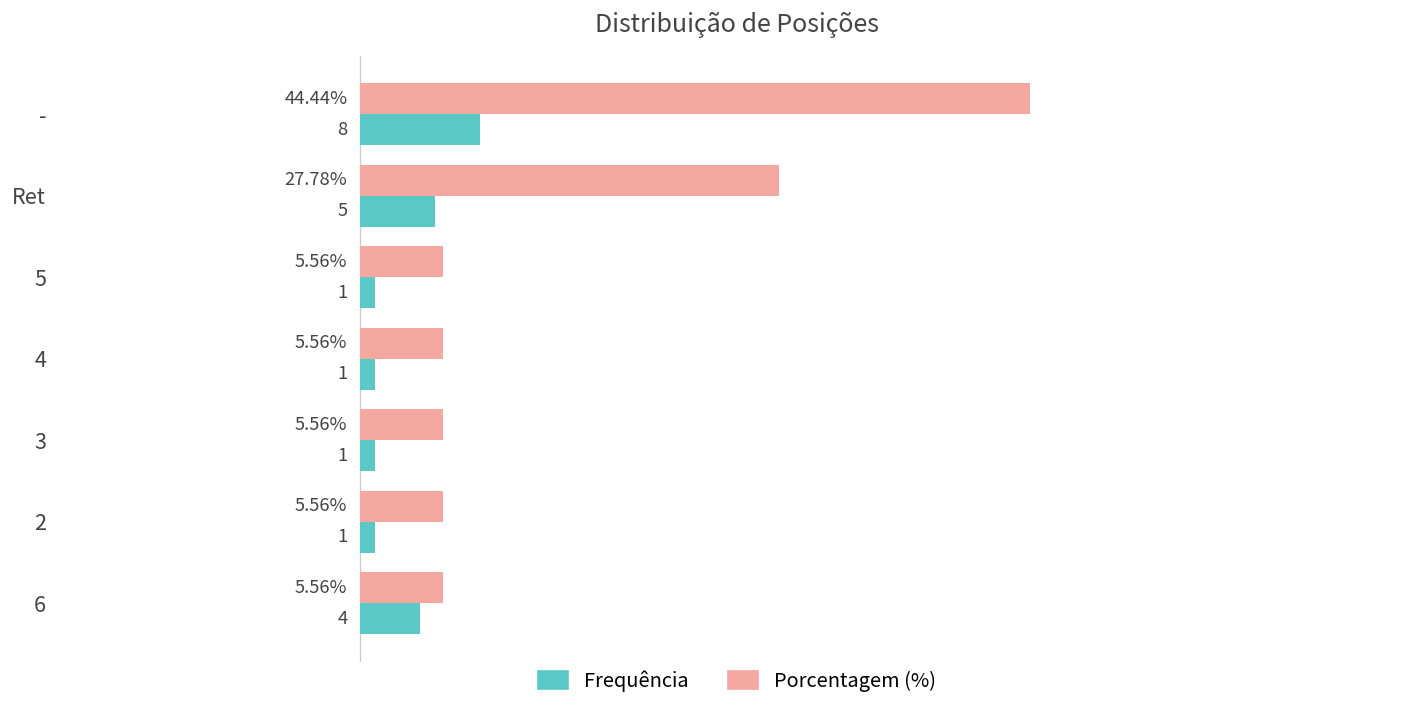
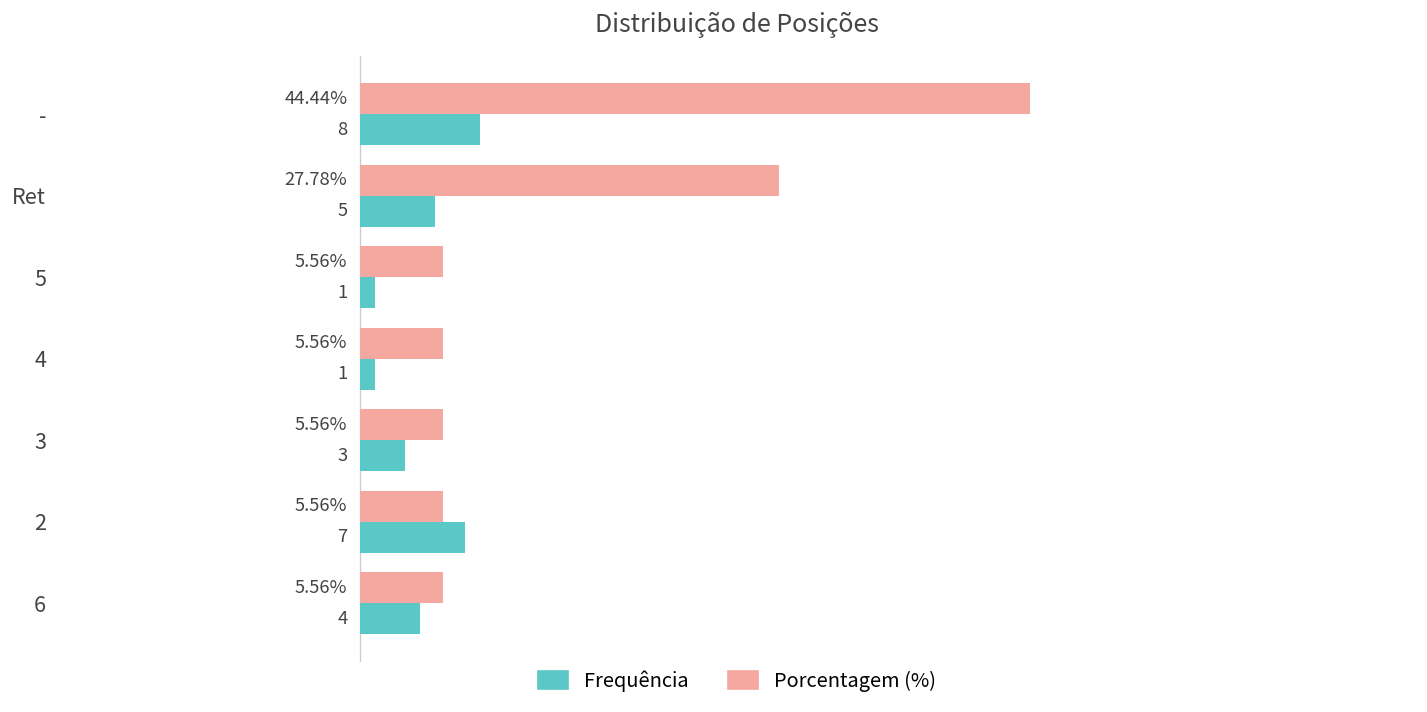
Frequência, 3: 1 -> 3
Frequência, 2: 1 -> 7
